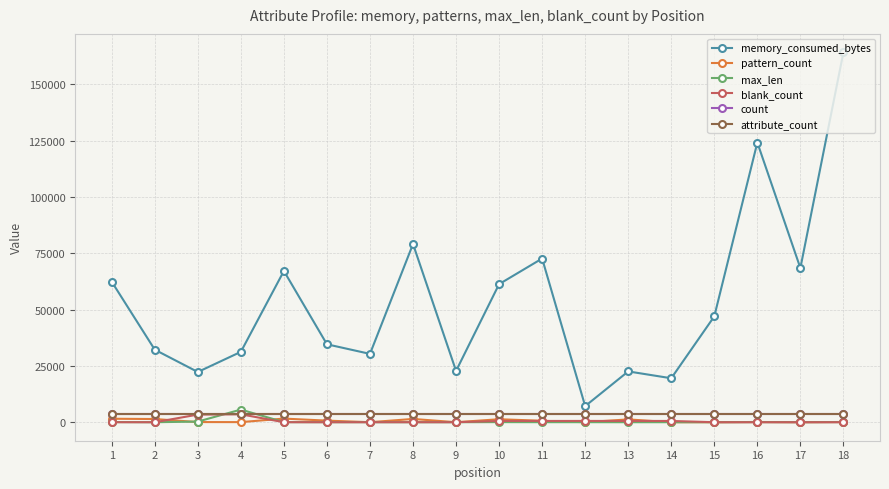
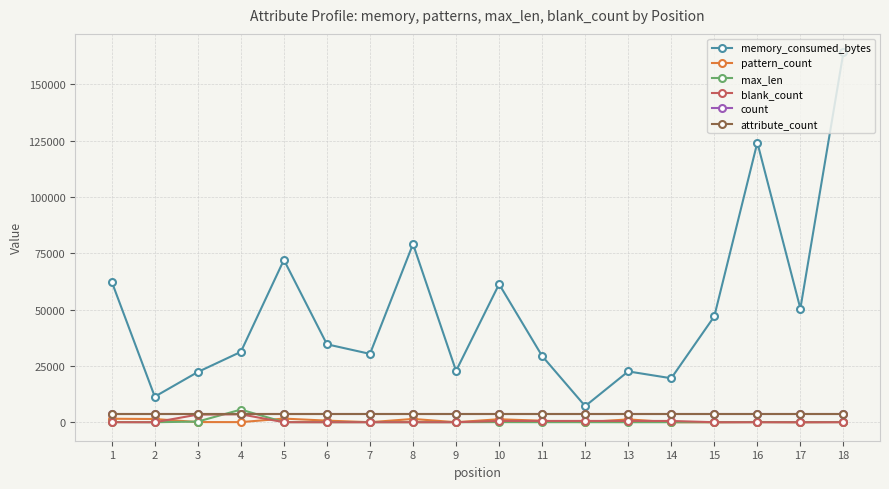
memory_consumed_bytes, 2: 32000 -> 11000
memory_consumed_bytes, 5: 67000 -> 72000
memory_consumed_bytes, 11: 73000 -> 29000
memory_consumed_bytes, 17: 68000 -> 50000
